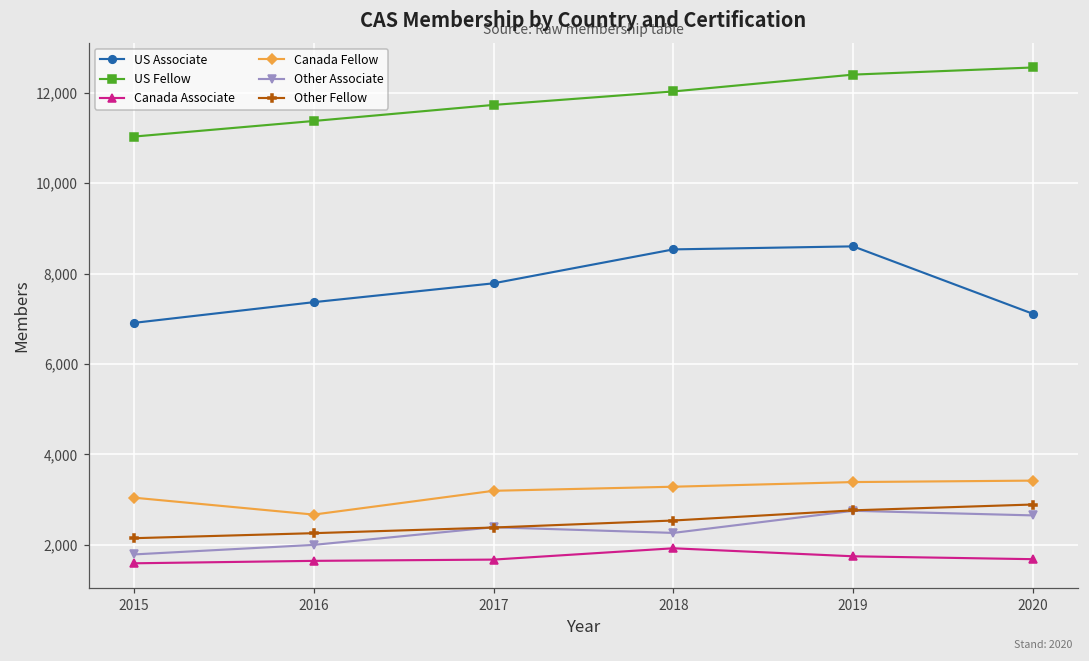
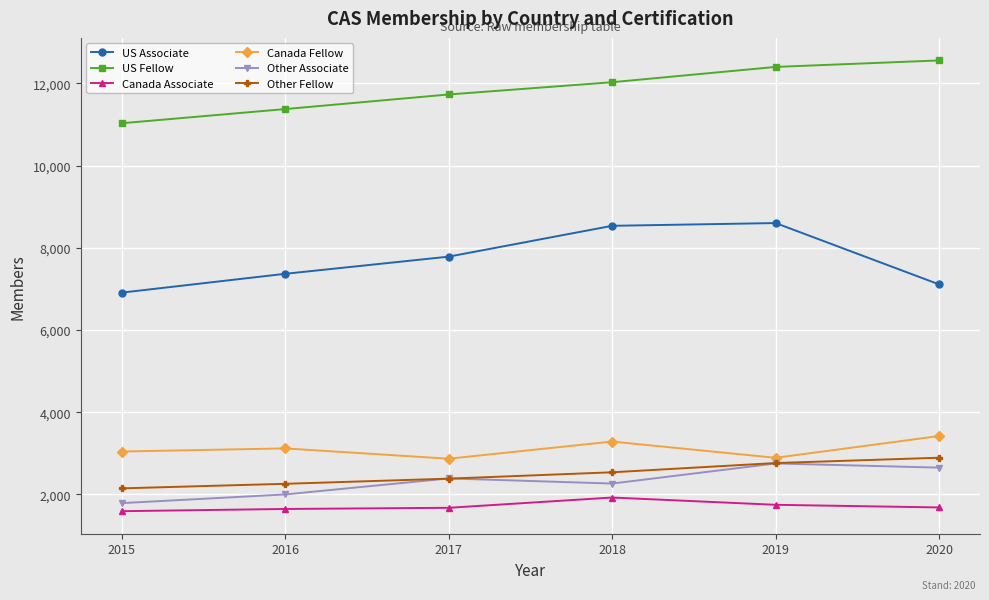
Canada Fellow, 2016: 2,700 -> 3,100
Canada Fellow, 2017: 3,200 -> 2,900
Canada Fellow, 2019: 3,400 -> 2,900
